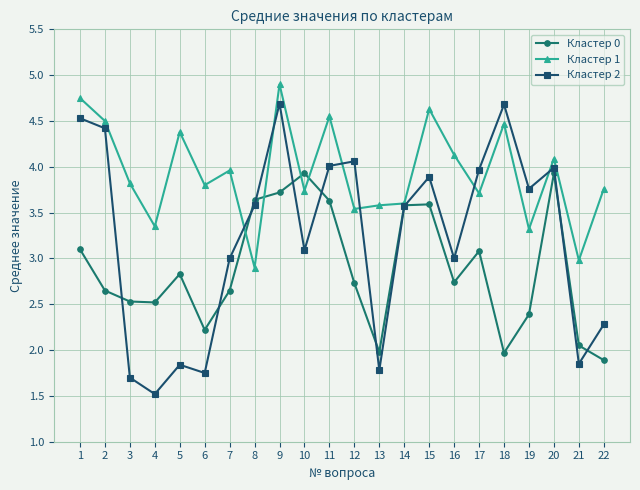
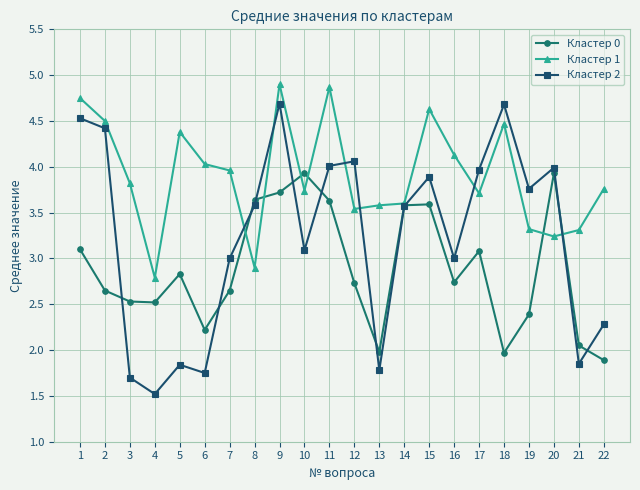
Кластер 1, 4: 3.4 -> 2.8
Кластер 1, 6: 3.8 -> 4.0
Кластер 1, 11: 4.6 -> 4.9
Кластер 1, 20: 4.1 -> 3.2
Кластер 1, 21: 3.0 -> 3.3
